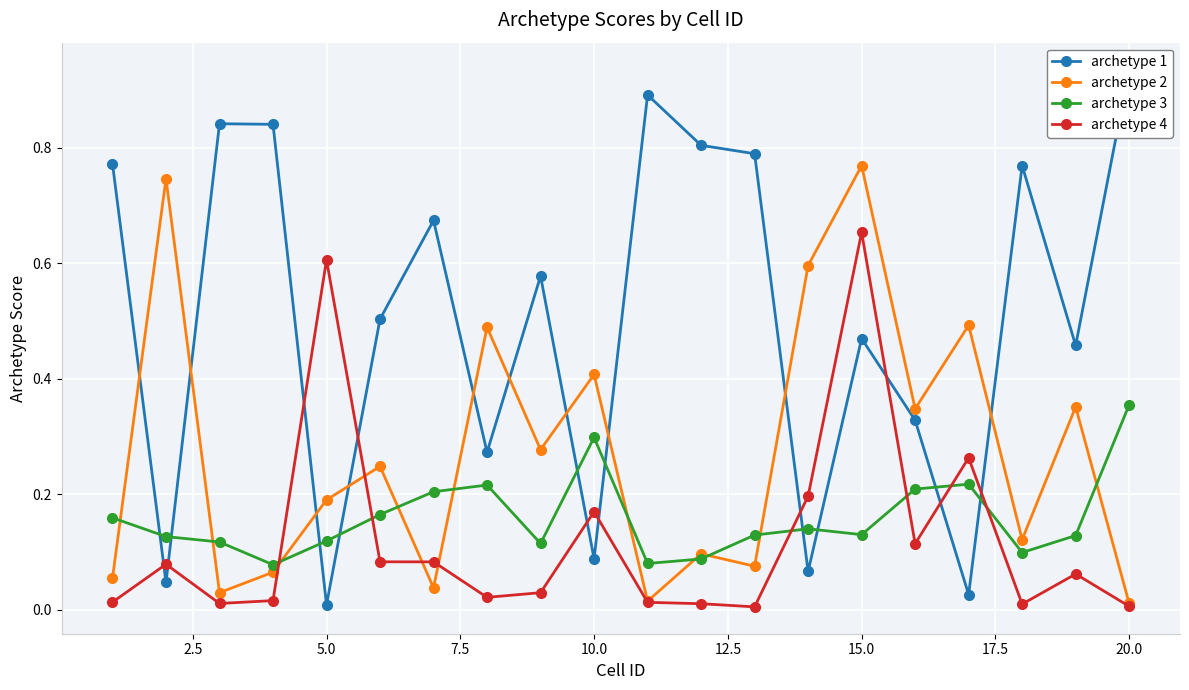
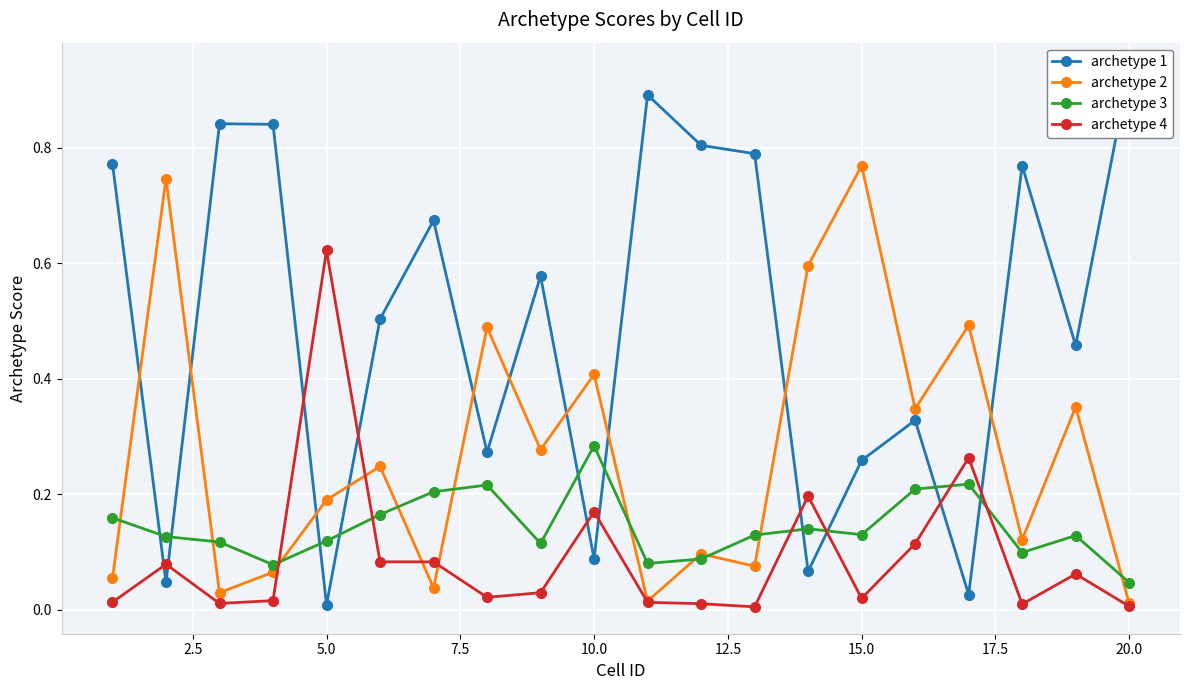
archetype 4, 5.0: 0.61 -> 0.62
archetype 3, 10.0: 0.30 -> 0.28
archetype 1, 15.0: 0.47 -> 0.26
archetype 4, 15.0: 0.65 -> 0.02
archetype 3, 20.0: 0.36 -> 0.05
